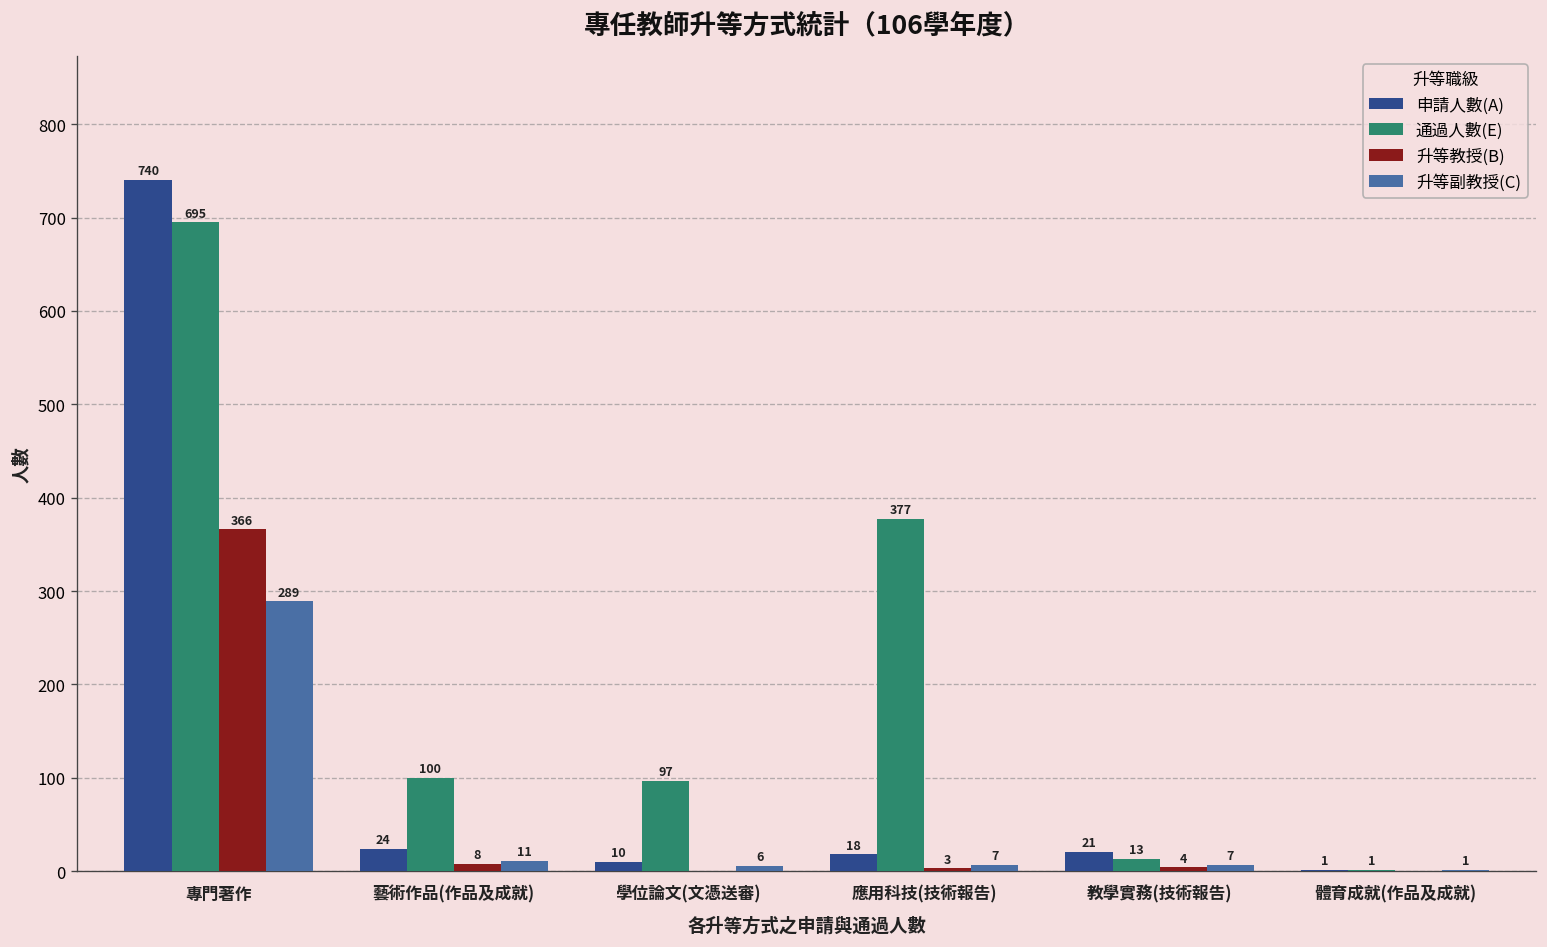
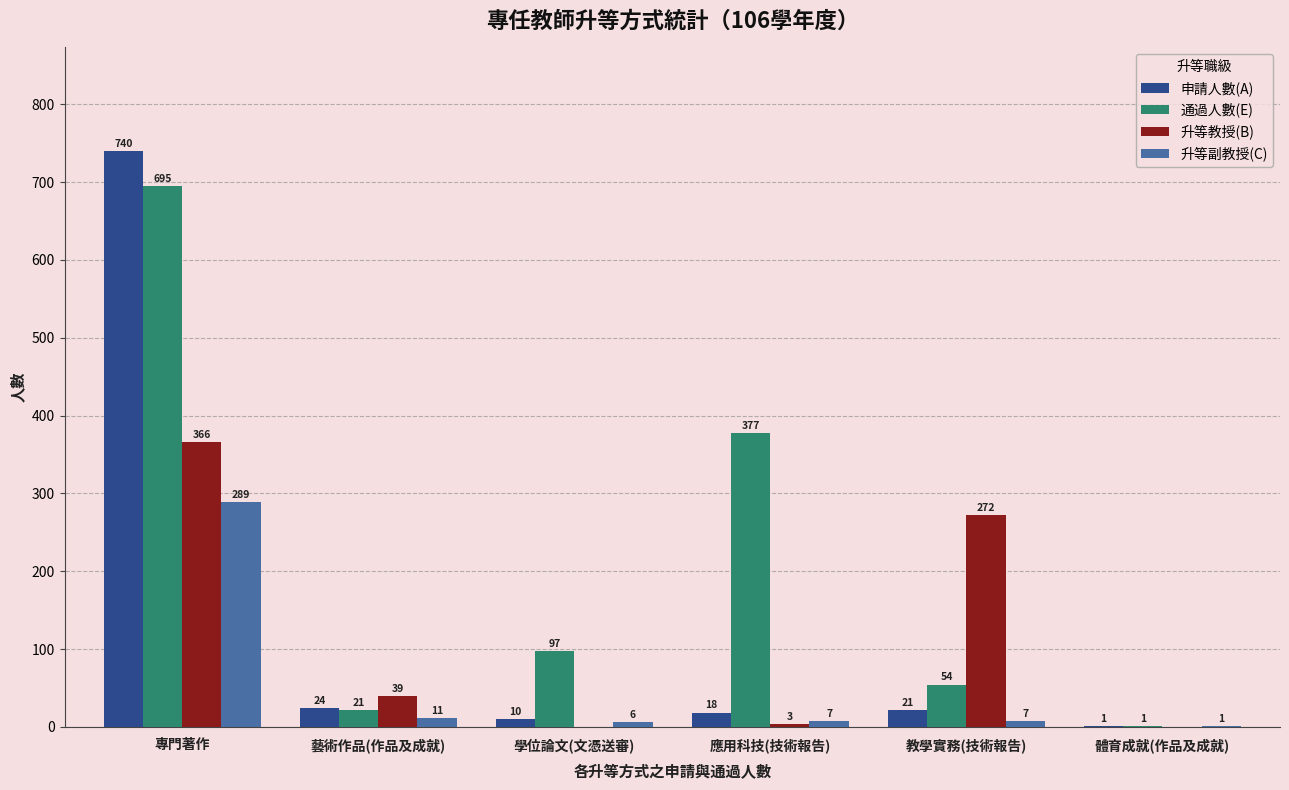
通過人數(E), 藝術作品(作品及成就): 100 -> 21
升等教授(B), 藝術作品(作品及成就): 8 -> 39
通過人數(E), 教學實務(技術報告): 13 -> 54
升等教授(B), 教學實務(技術報告): 4 -> 272
